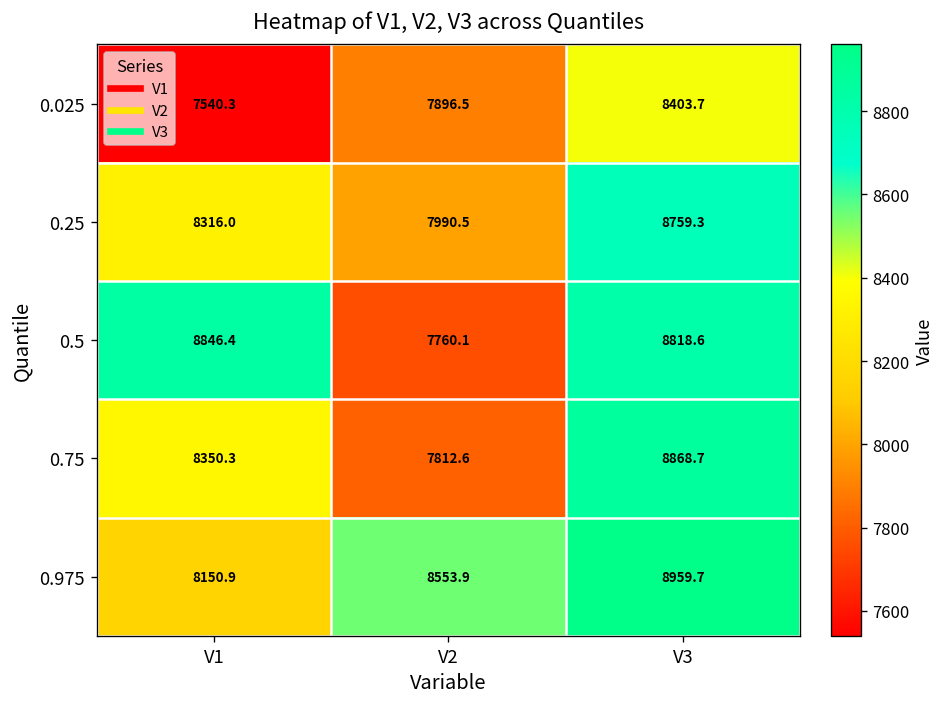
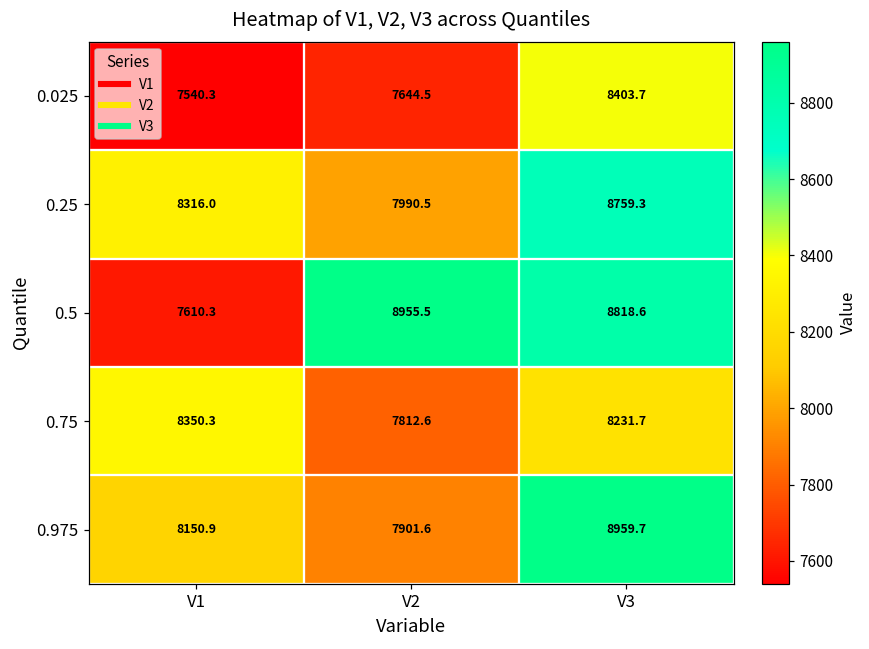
0.025, V2: 7896.5 -> 7644.5
0.5, V1: 8846.4 -> 7610.3
0.5, V2: 7760.1 -> 8955.5
0.75, V3: 8868.7 -> 8231.7
0.975, V2: 8553.9 -> 7901.6
